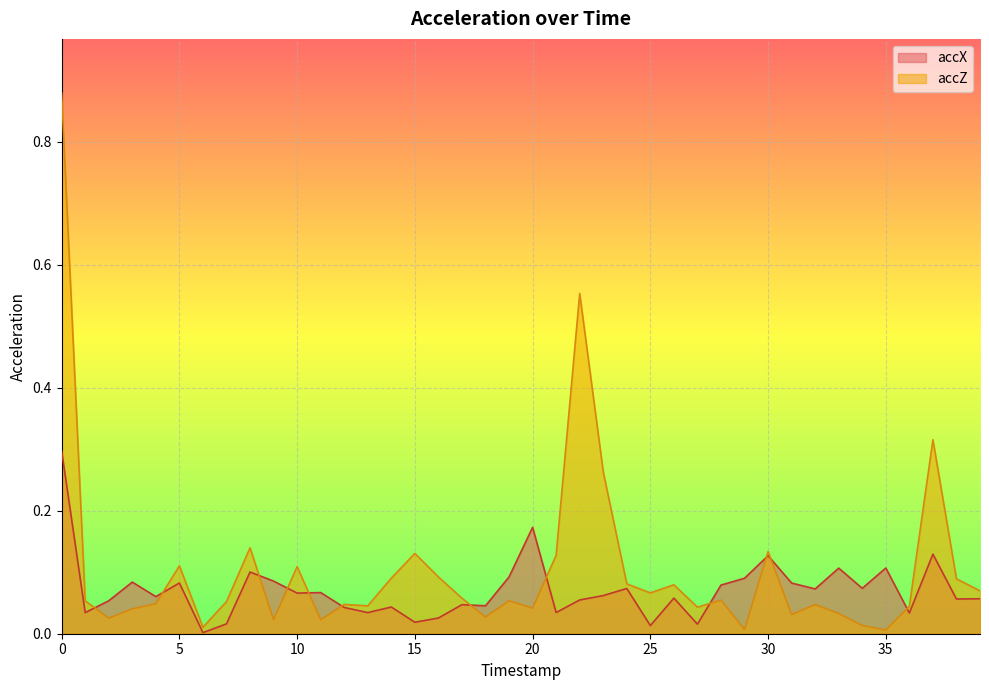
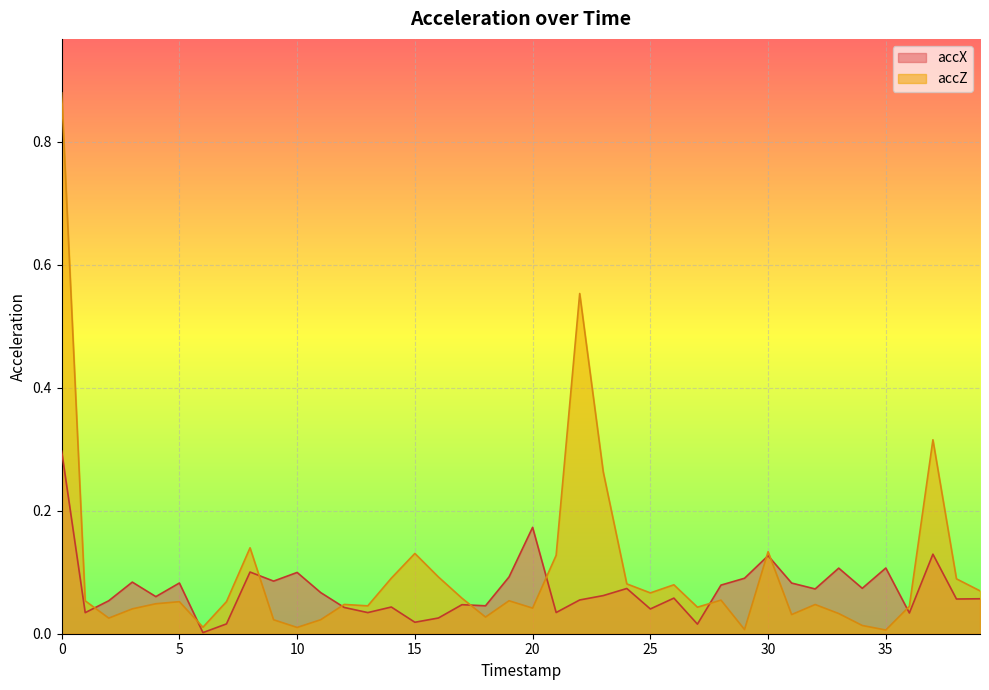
accZ, 5: 0.11 -> 0.05
accX, 10: 0.07 -> 0.10
accZ, 10: 0.11 -> 0.01
accX, 25: 0.01 -> 0.04
